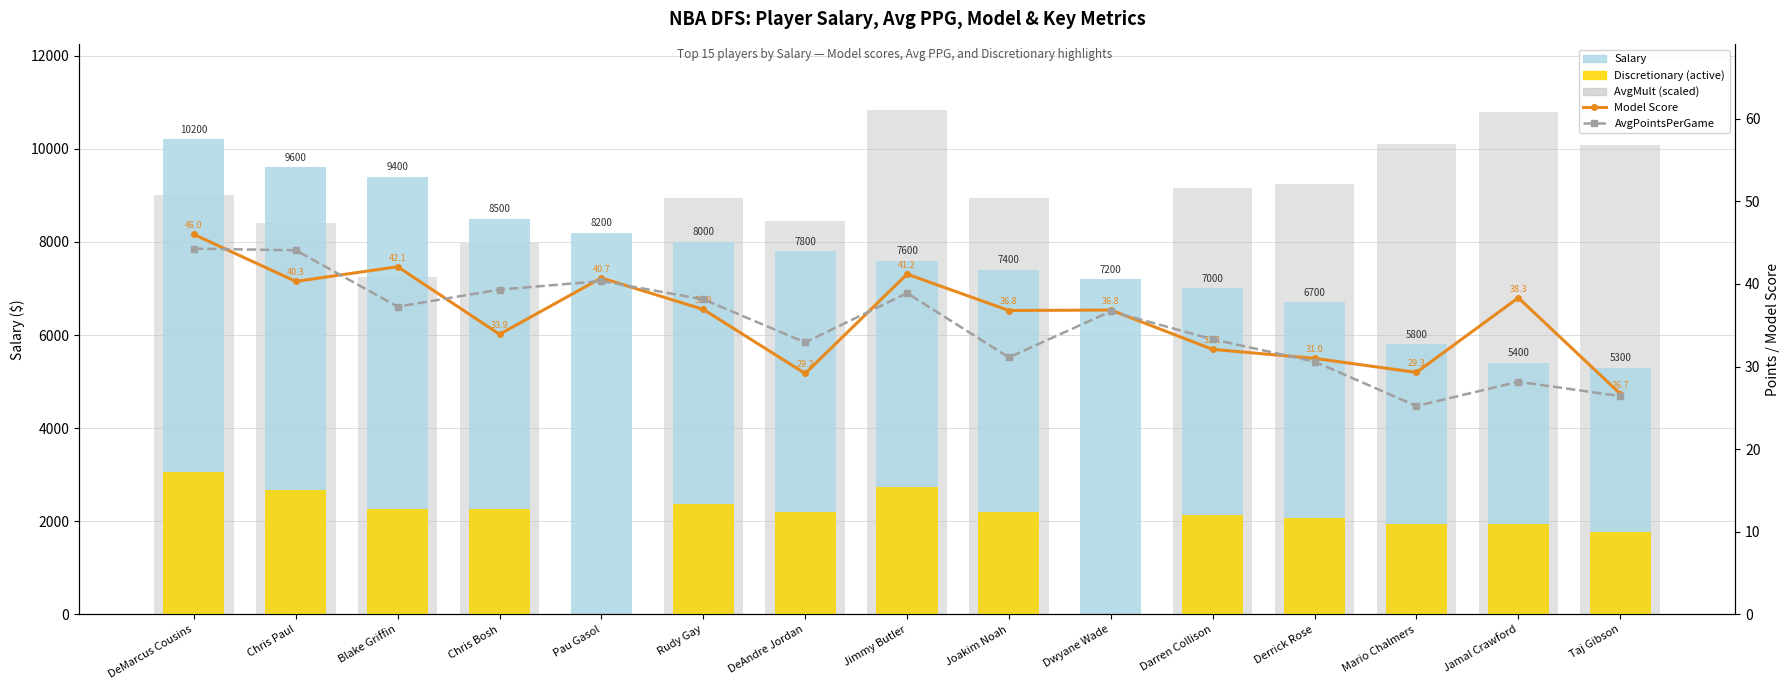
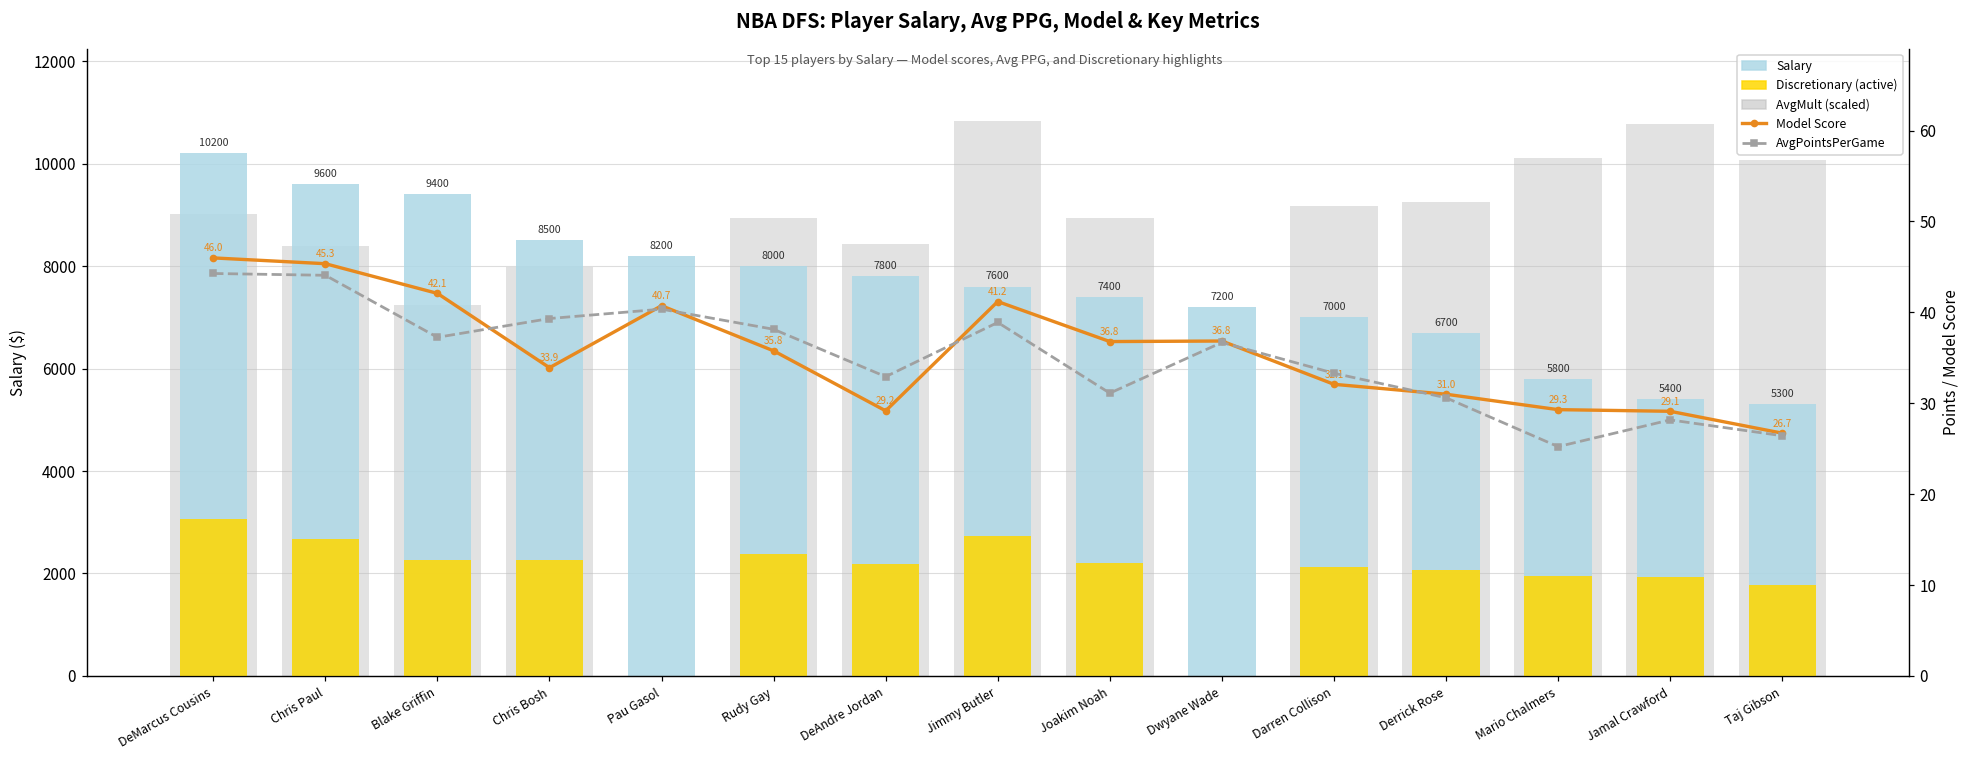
Model Score, Chris Paul: 40.3 -> 45.3
Model Score, Rudy Gay: 36.9 -> 35.8
Model Score, Jamal Crawford: 38.3 -> 29.1
